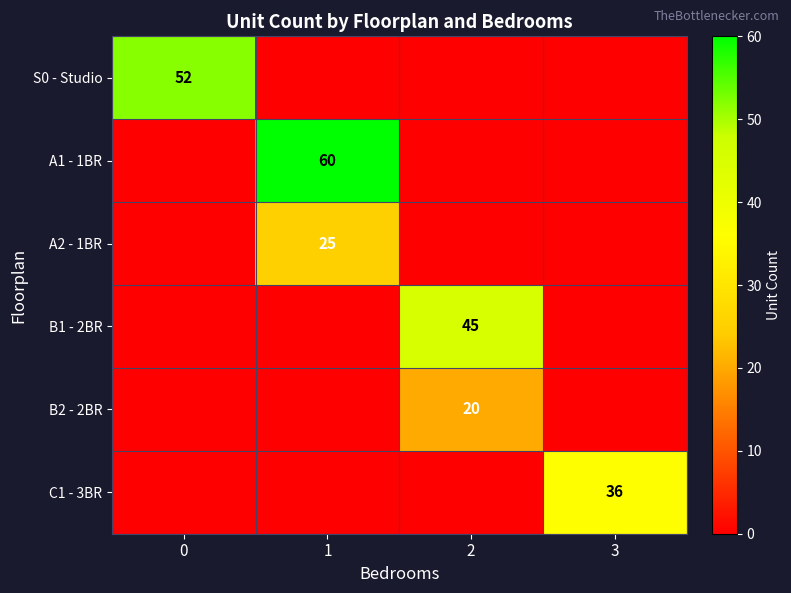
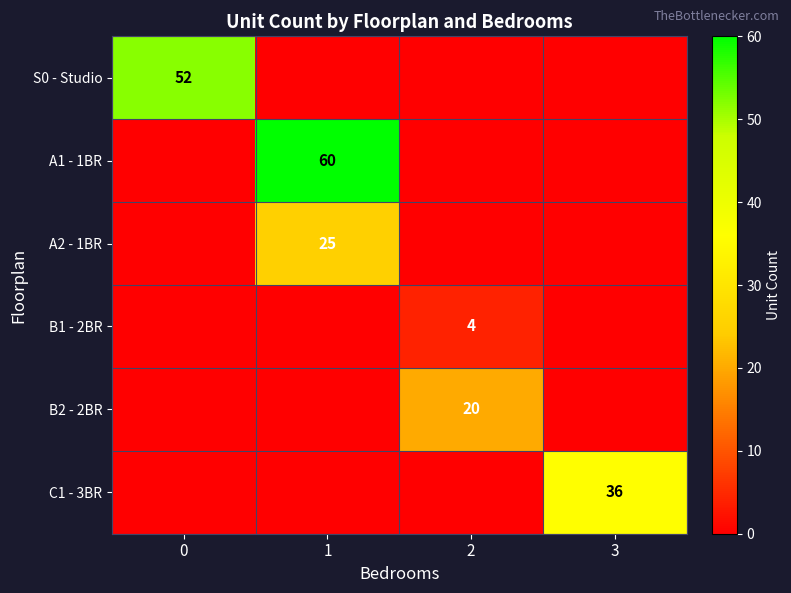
B1 - 2BR, 2: 45 -> 4
